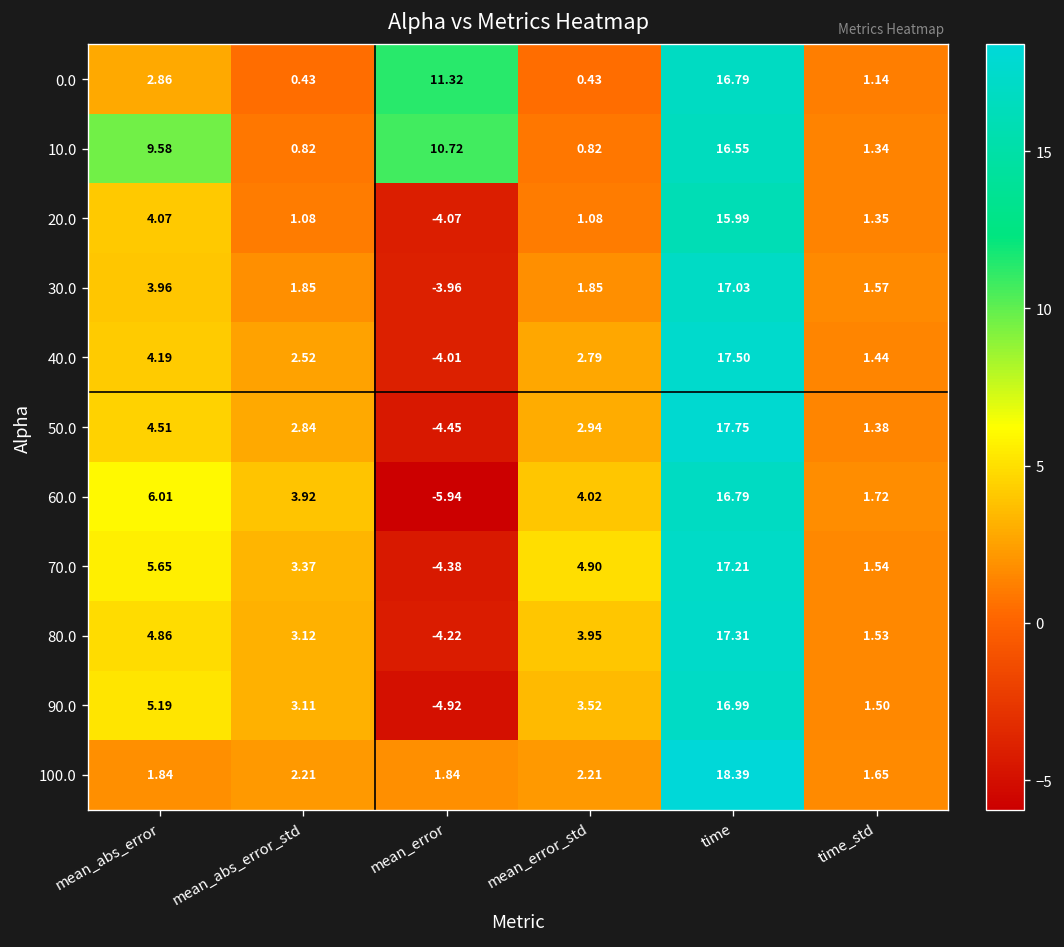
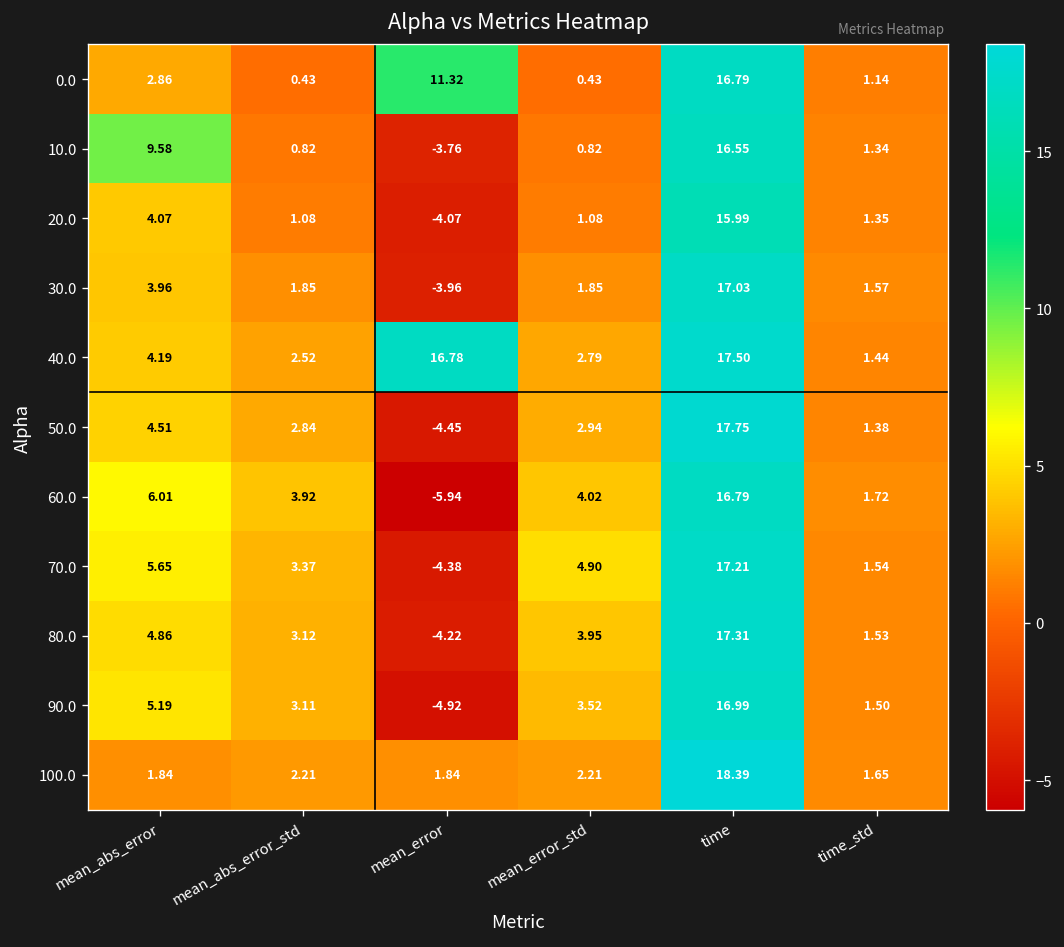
10.0, mean_error: 10.72 -> -3.76
40.0, mean_error: -4.01 -> 16.78
